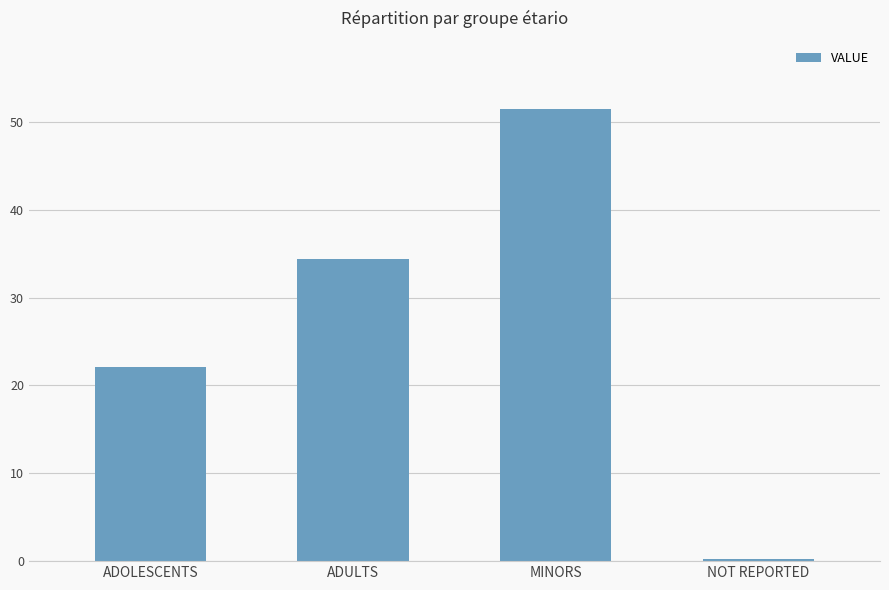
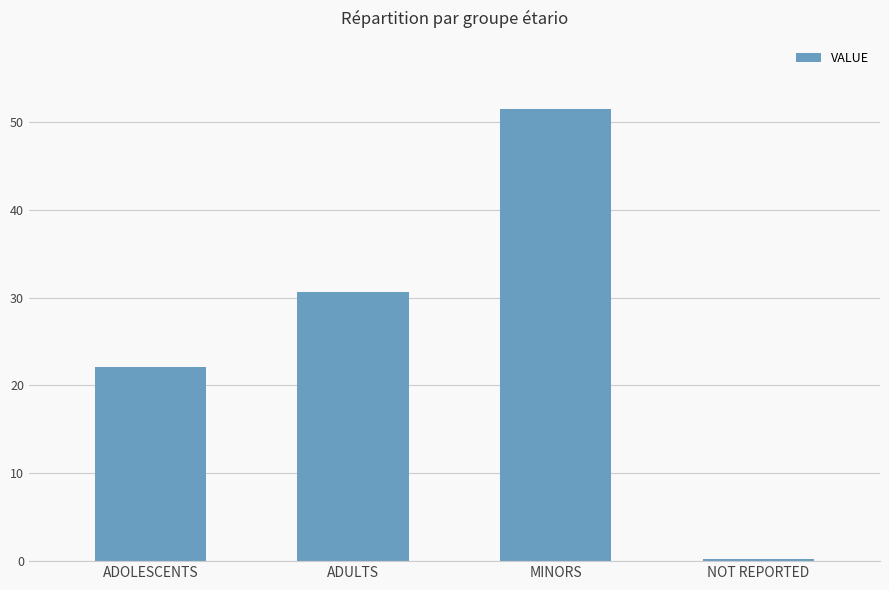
ADULTS: 34 -> 31
